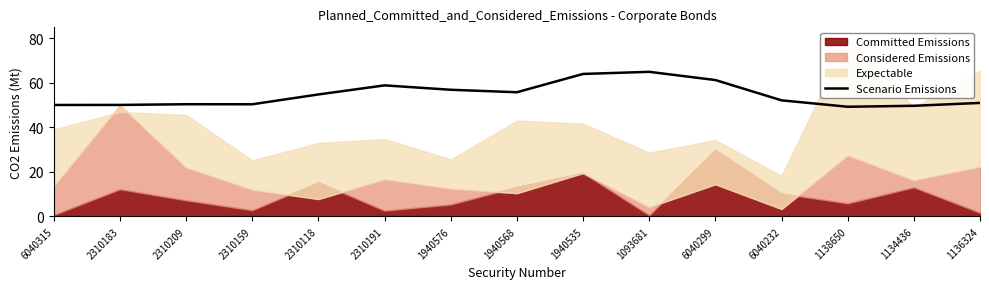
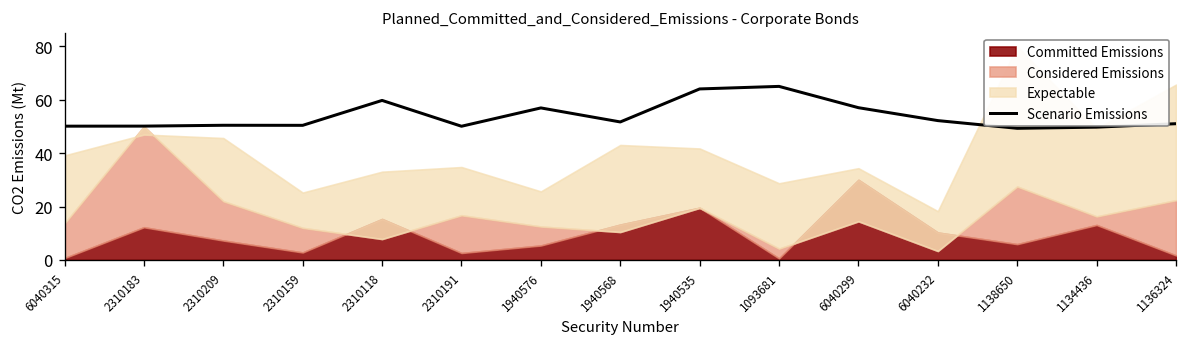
Scenario Emissions, 2310118: 55 -> 60
Scenario Emissions, 2310191: 59 -> 50
Scenario Emissions, 1940568: 56 -> 52
Scenario Emissions, 6040299: 61 -> 57
